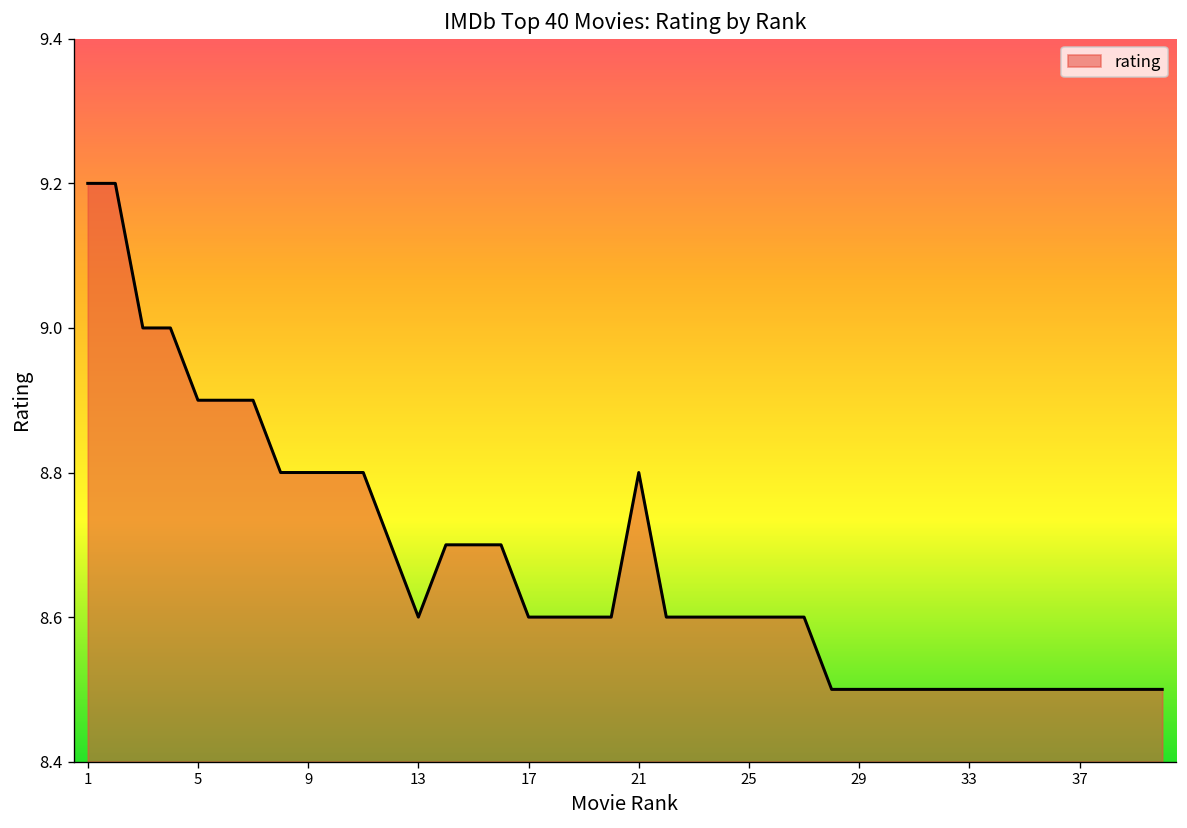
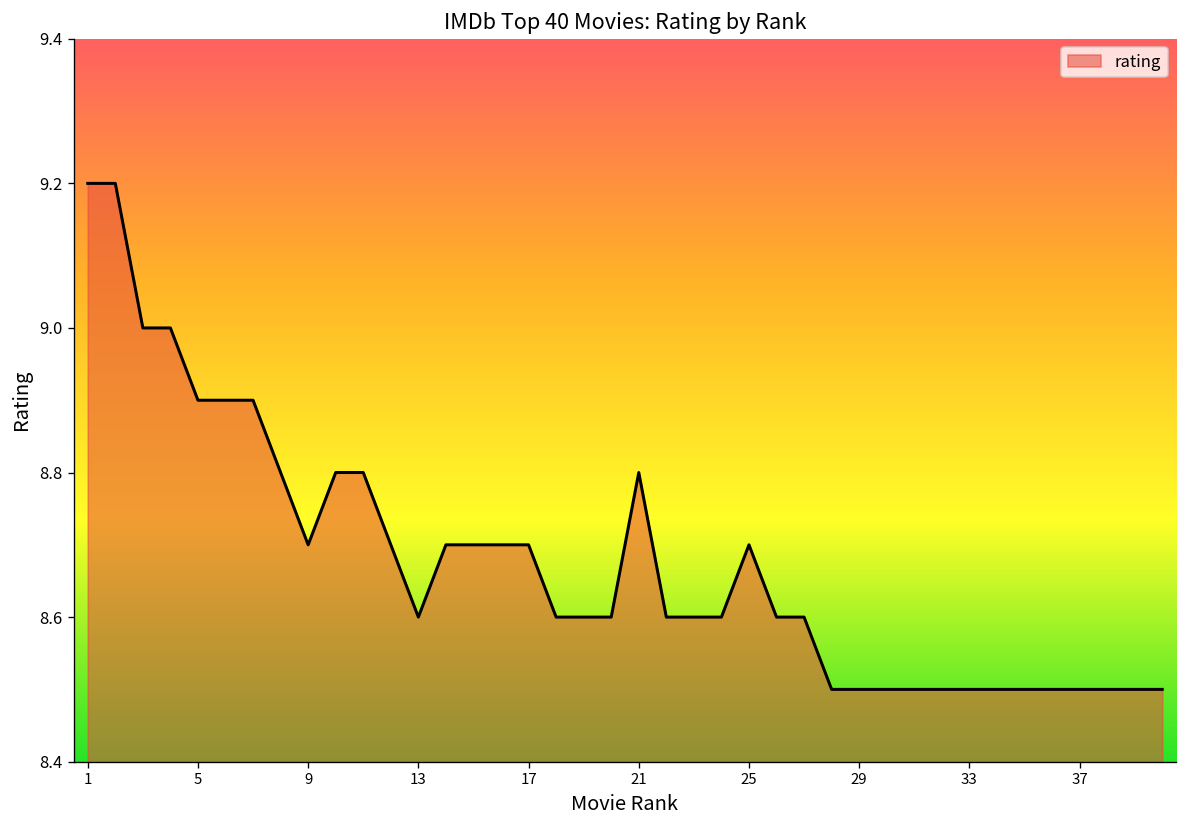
9: 8.8 -> 8.7
17: 8.6 -> 8.7
25: 8.6 -> 8.7
